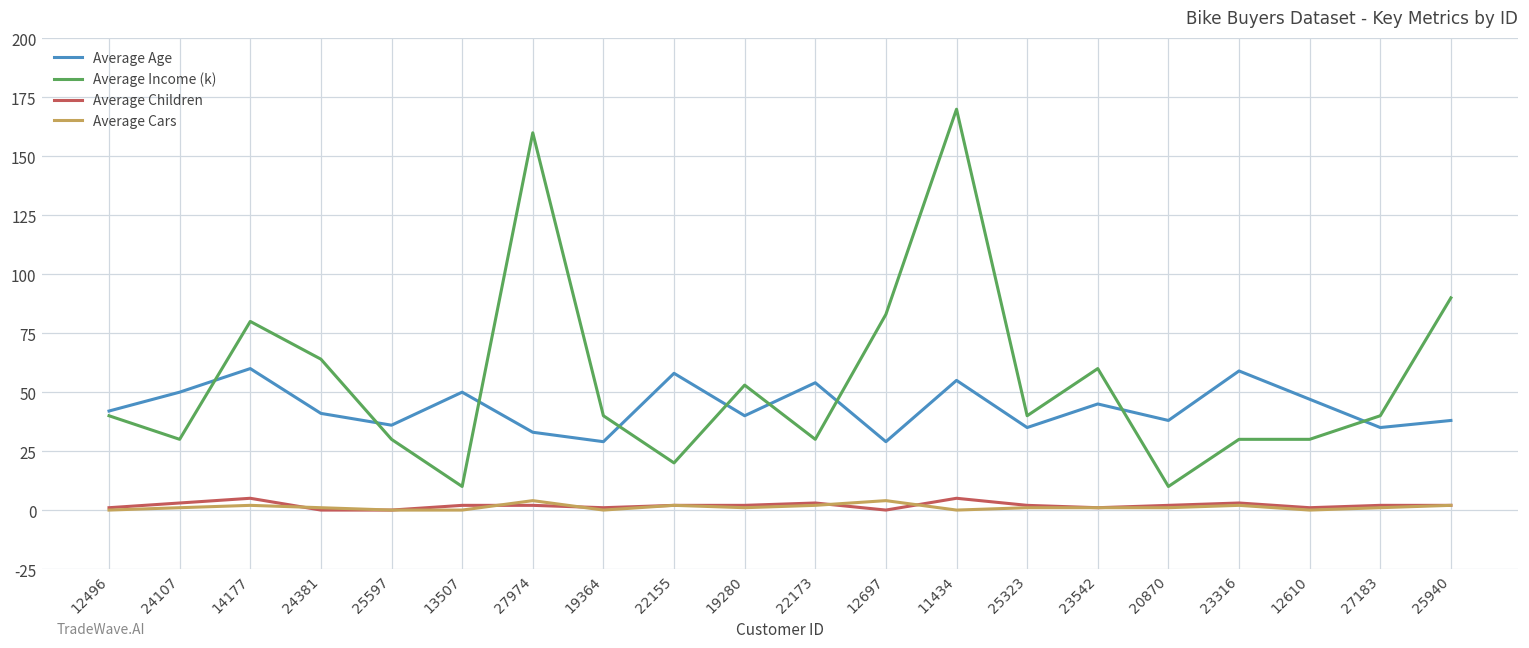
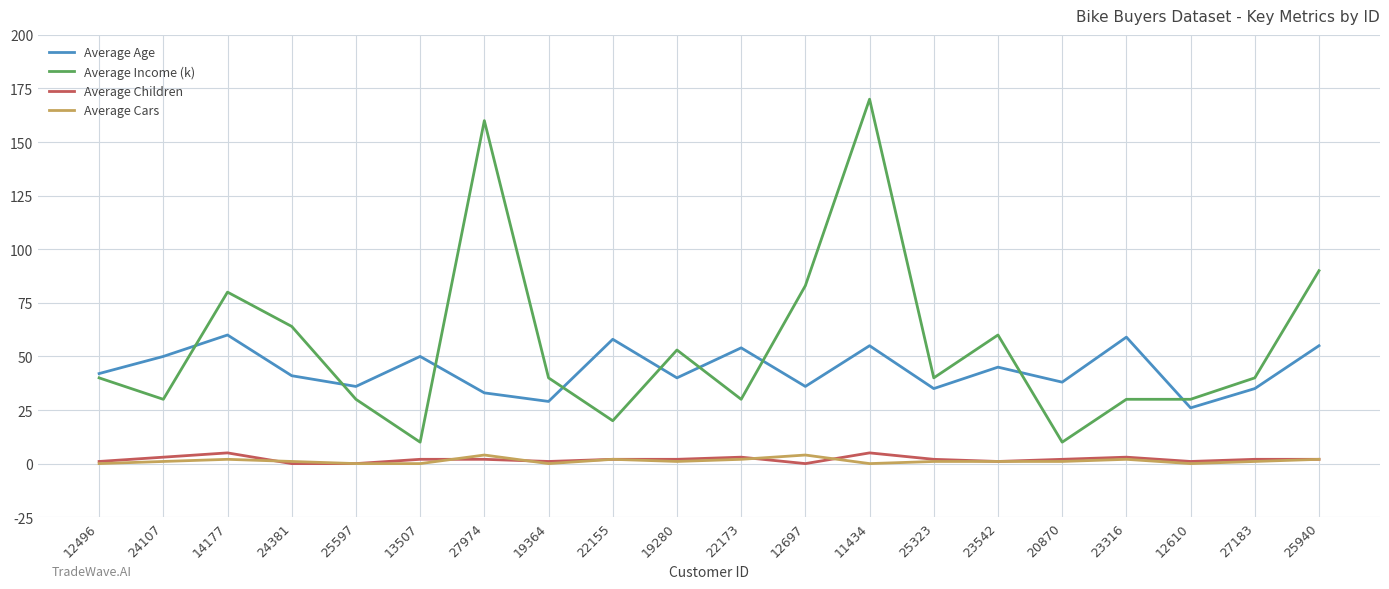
Average Age, 12697: 29 -> 36
Average Age, 12610: 47 -> 26
Average Age, 25940: 38 -> 55
